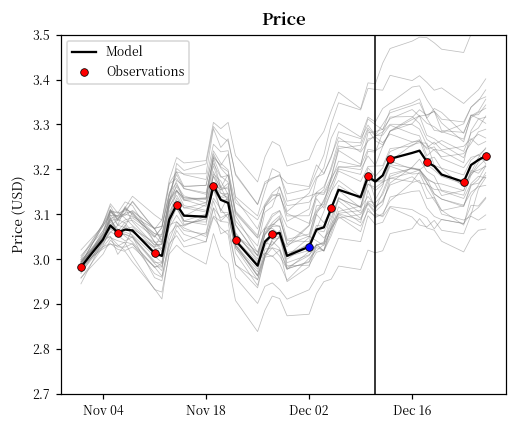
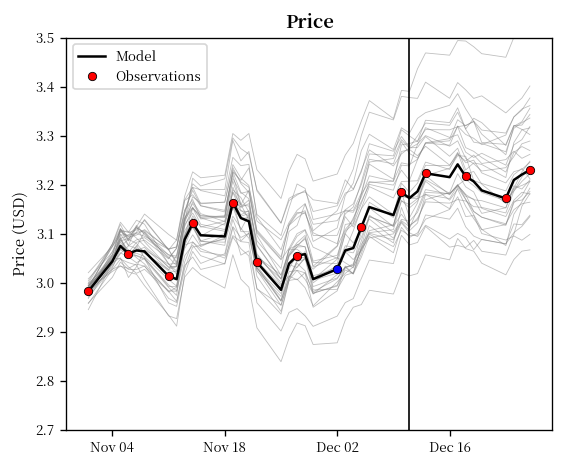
Model, Dec 16: 3.24 -> 3.22
